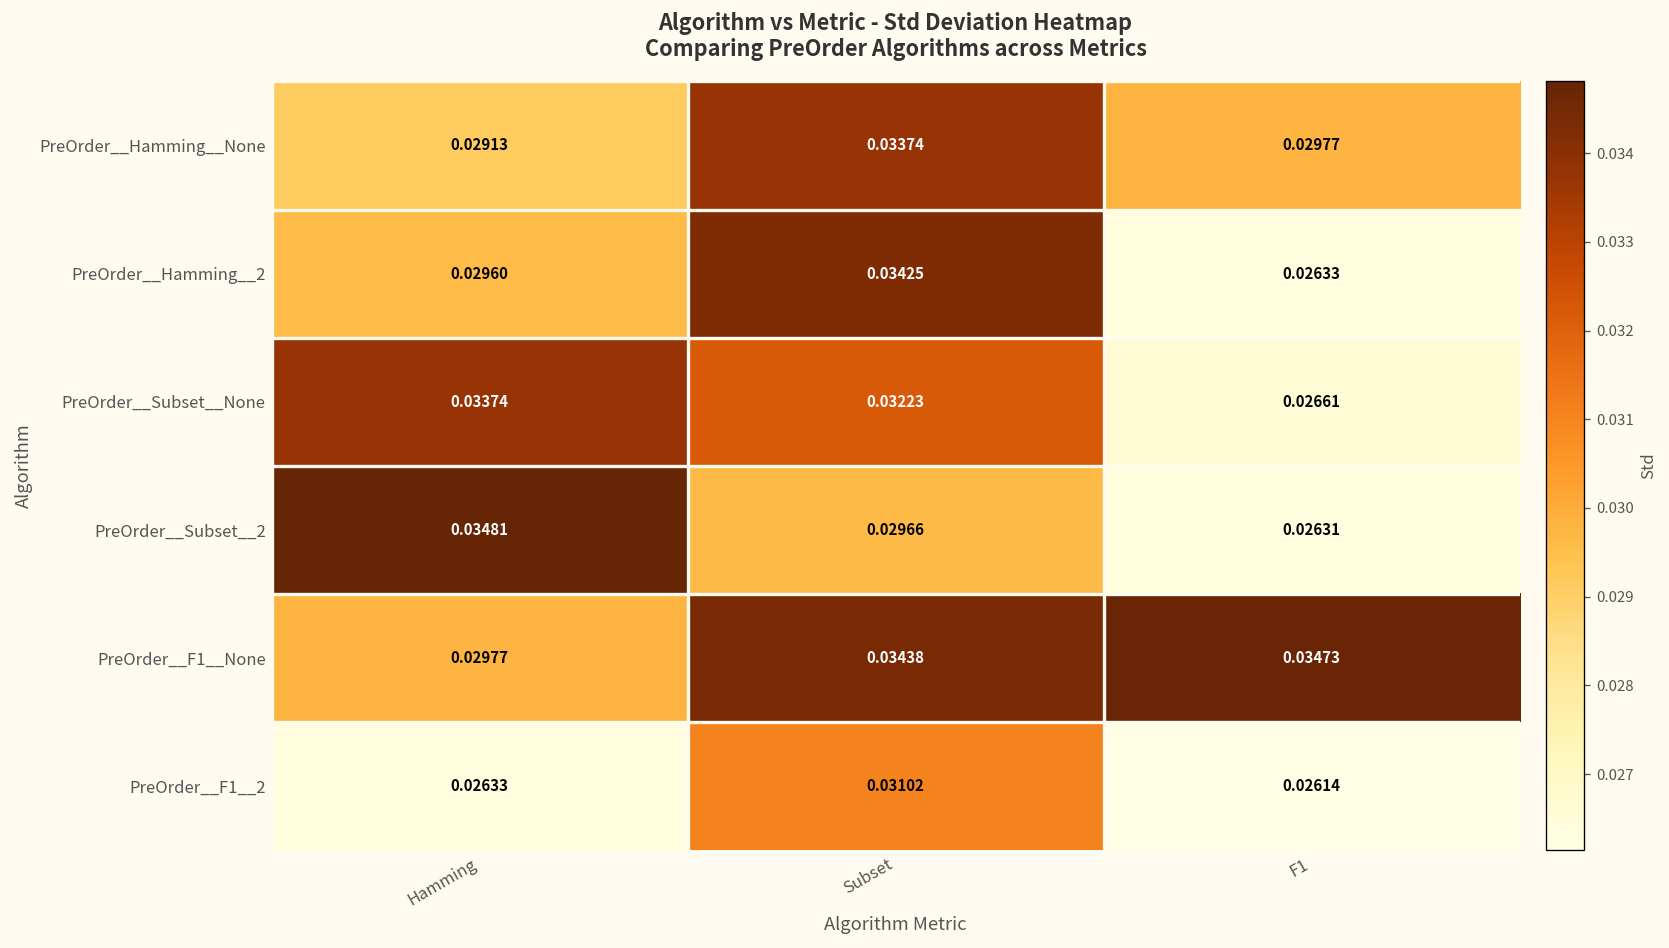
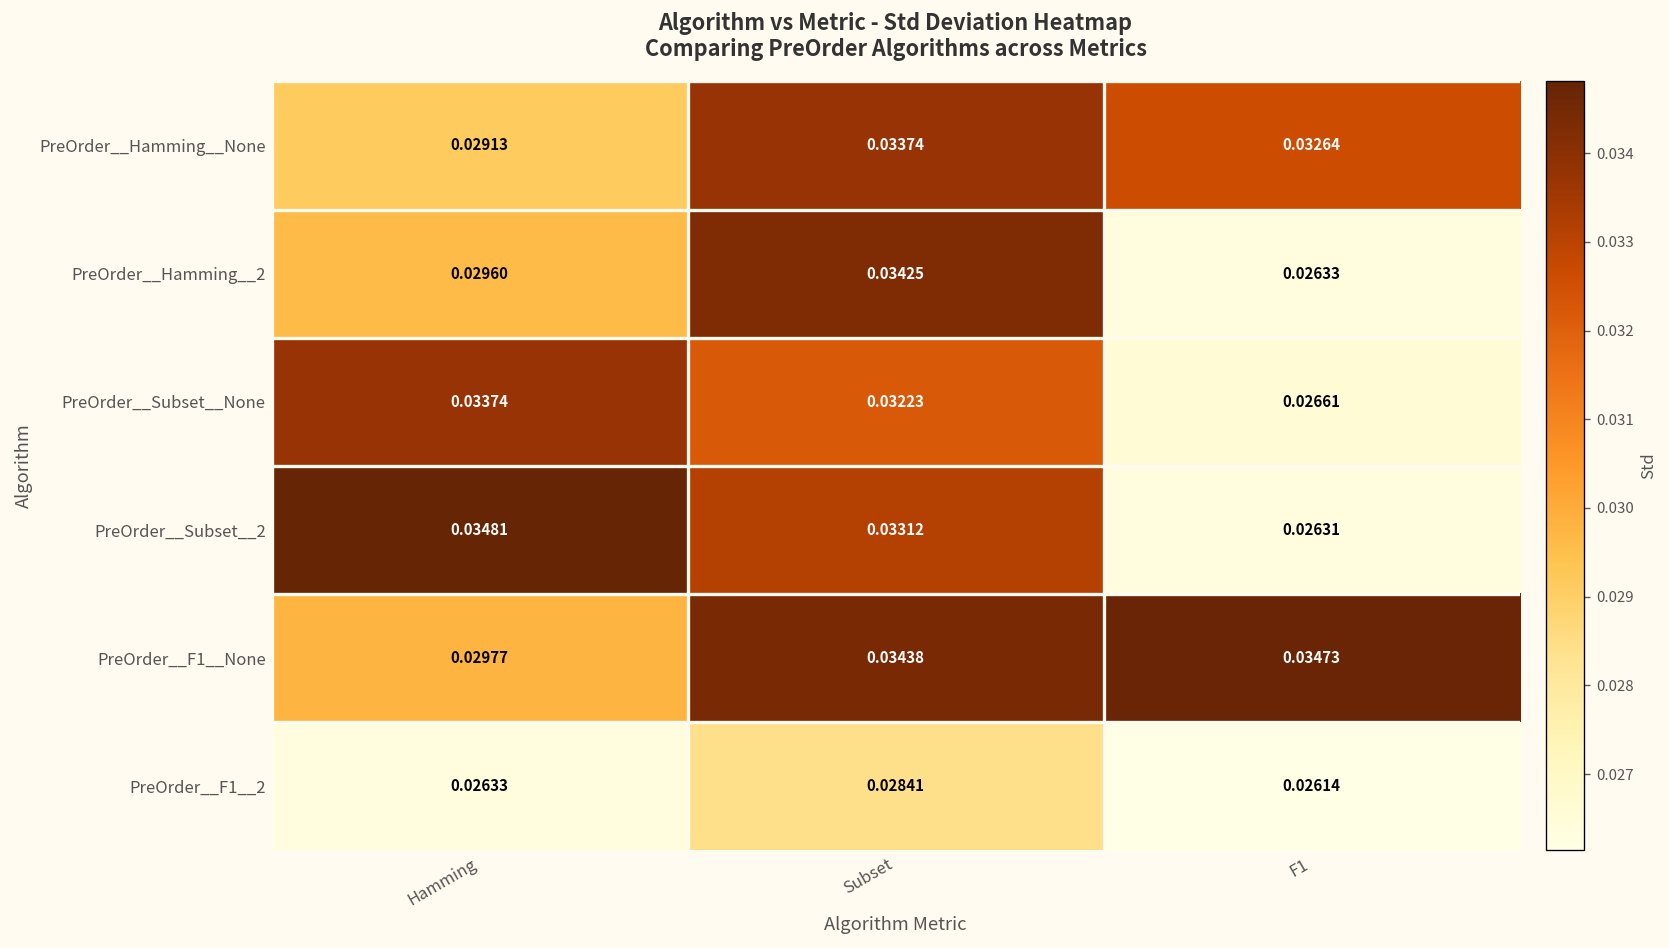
PreOrder__Hamming__None, F1: 0.02977 -> 0.03264
PreOrder__Subset__2, Subset: 0.02966 -> 0.03312
PreOrder__F1__2, Subset: 0.03102 -> 0.02841
